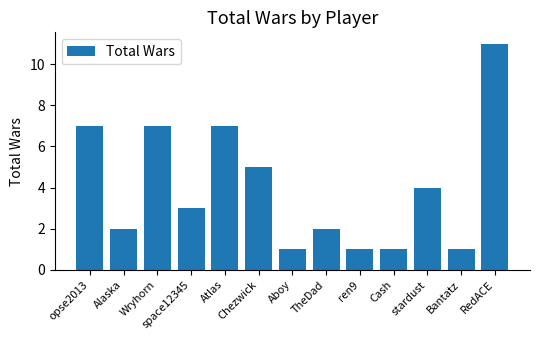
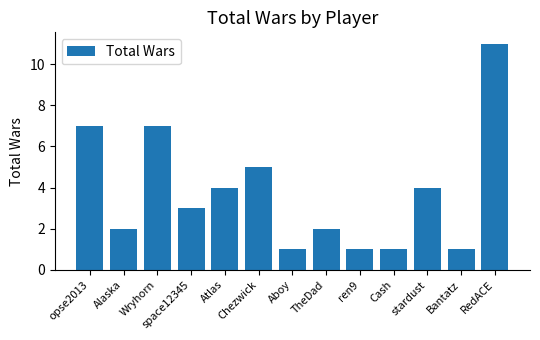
Atlas: 7 -> 4
